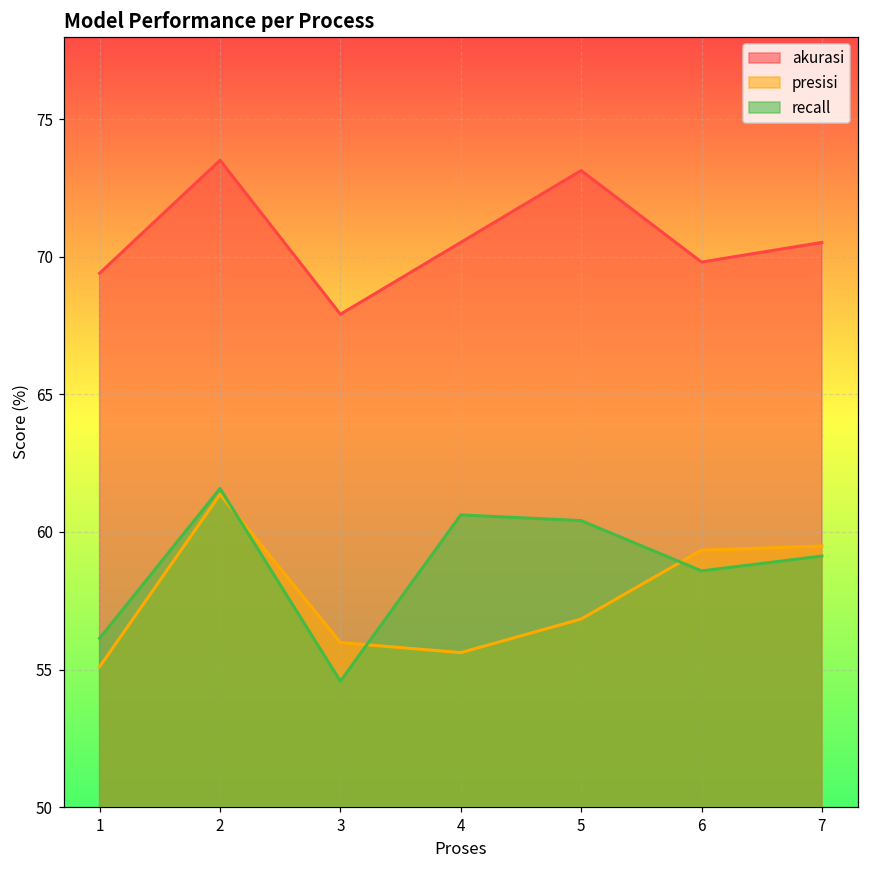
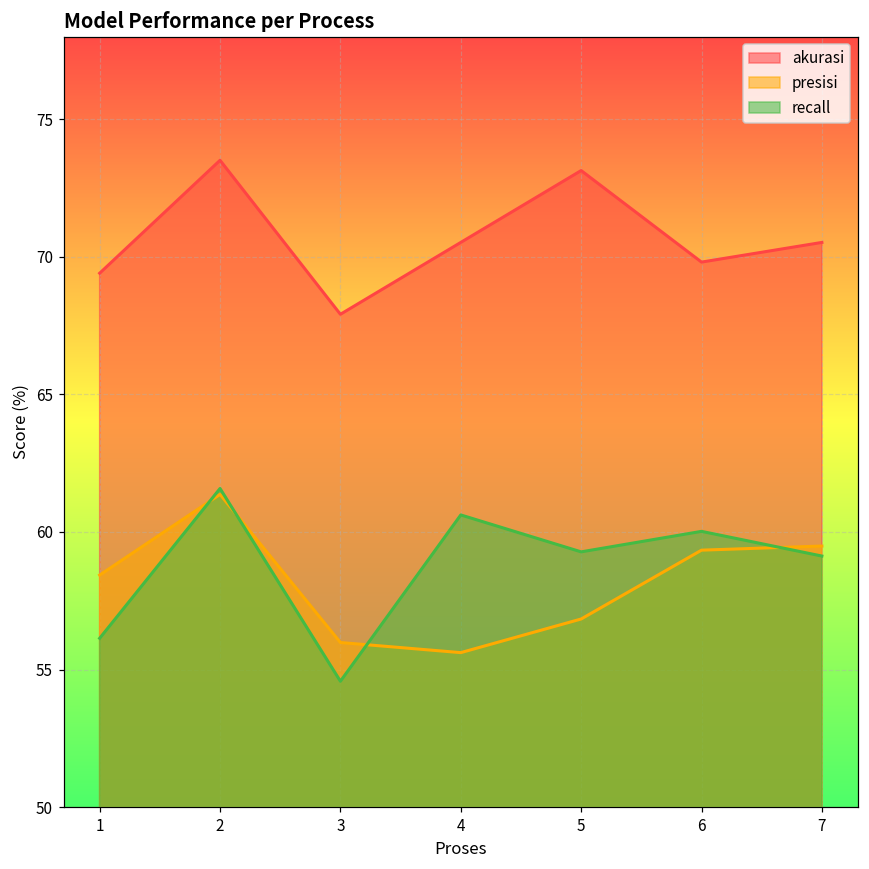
presisi, 1: 55.1 -> 58.4
recall, 5: 60.4 -> 59.3
recall, 6: 58.6 -> 60.0
